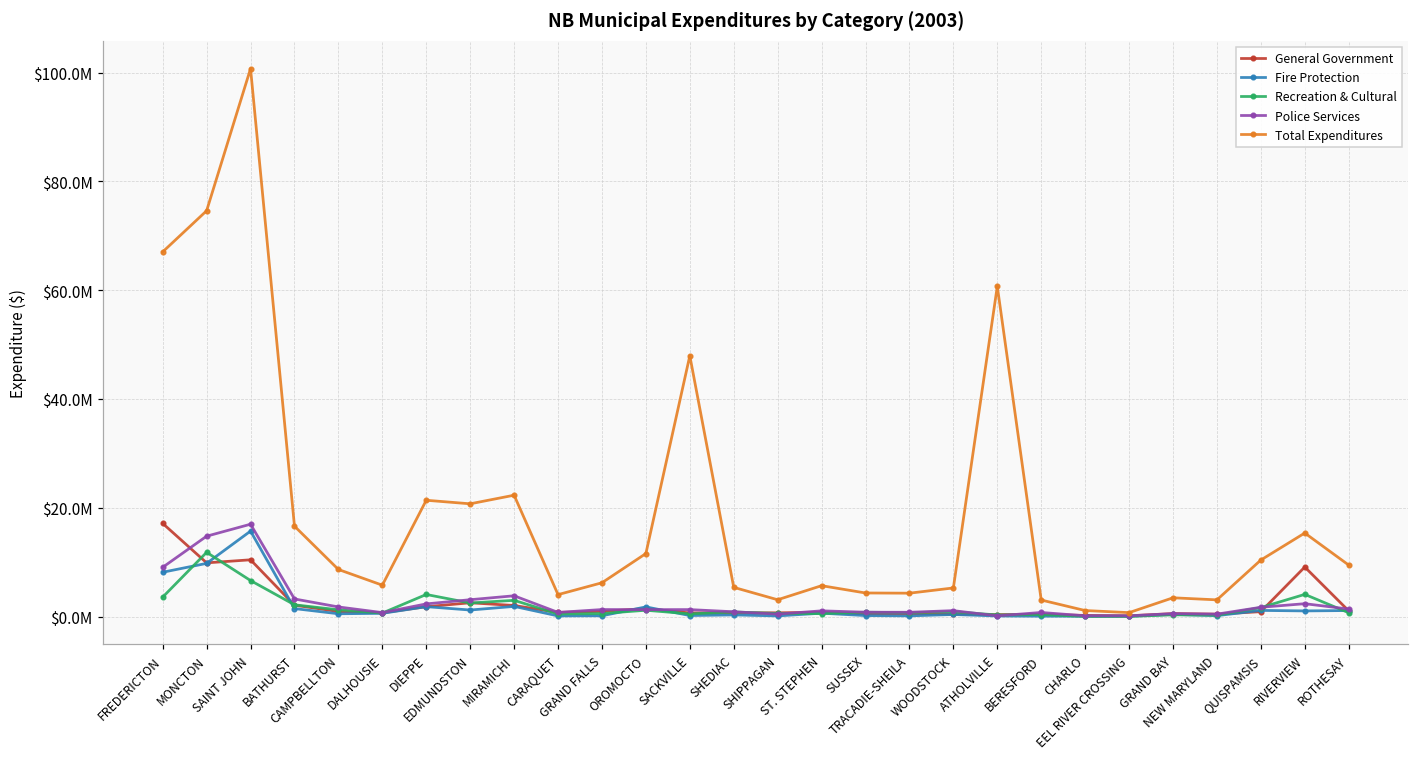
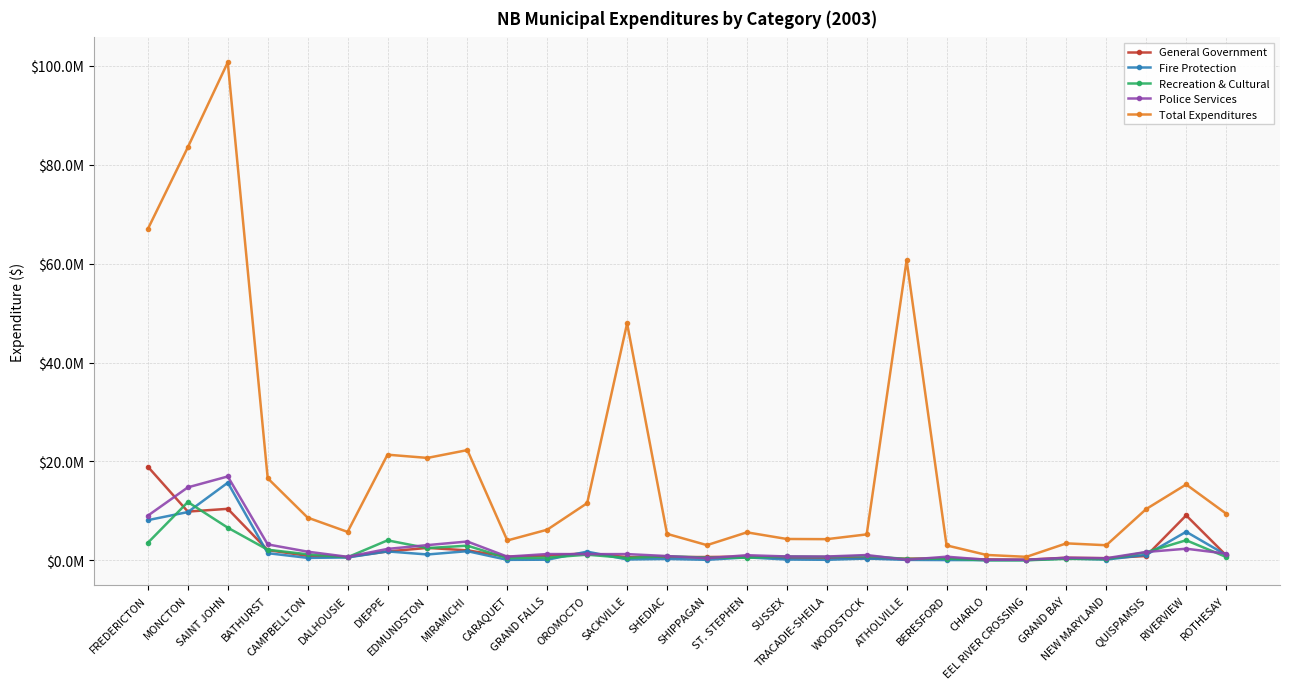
General Government, FREDERICTON: $17000000 -> $19000000
Total Expenditures, MONCTON: $75000000 -> $84000000
Fire Protection, RIVERVIEW: $1000000 -> $6000000
